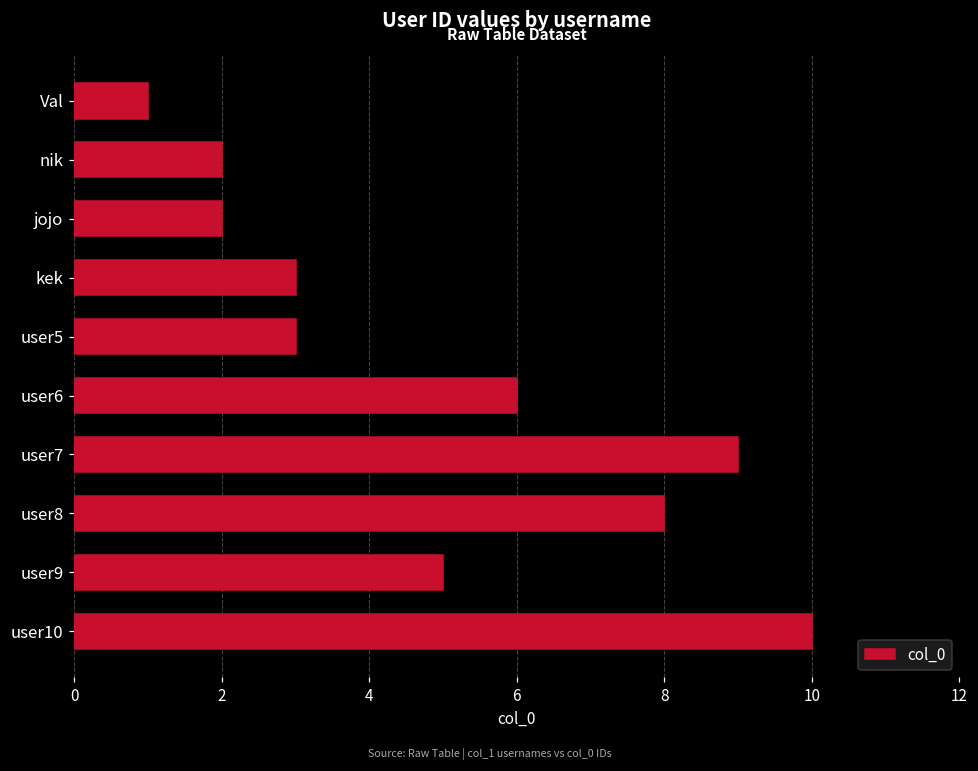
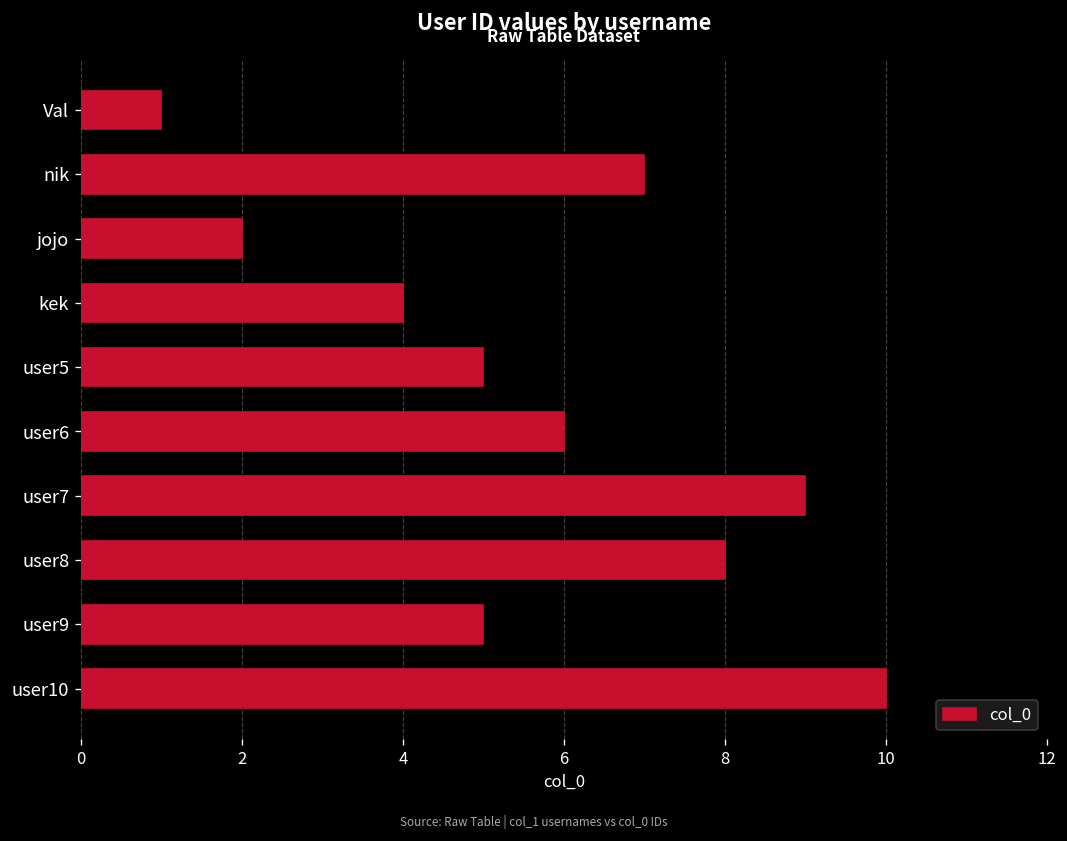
nik: 2 -> 7
kek: 3 -> 4
user5: 3 -> 5
